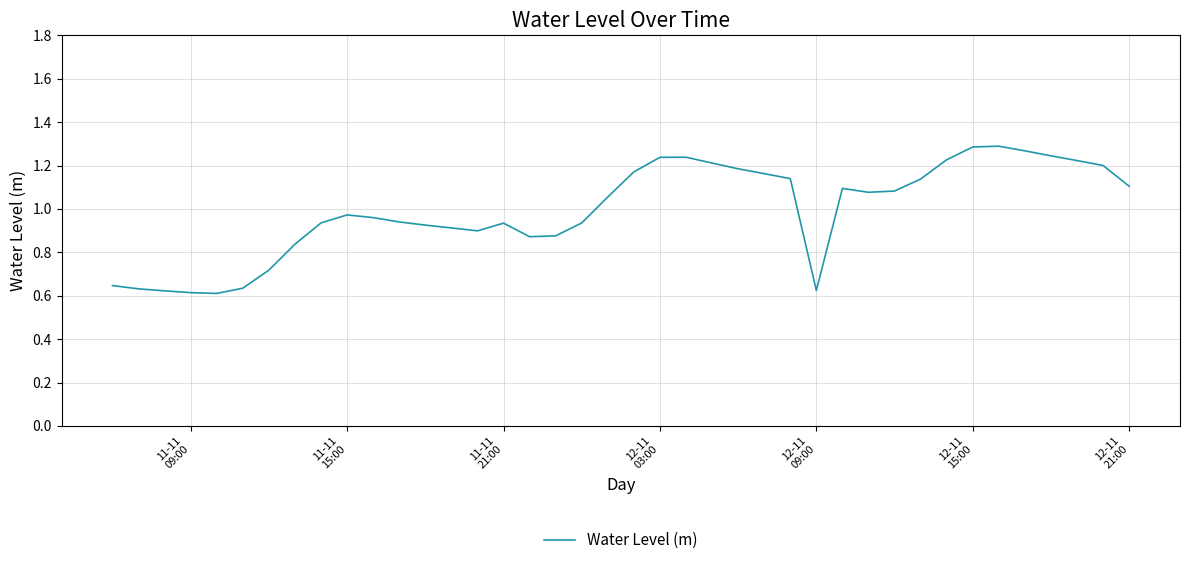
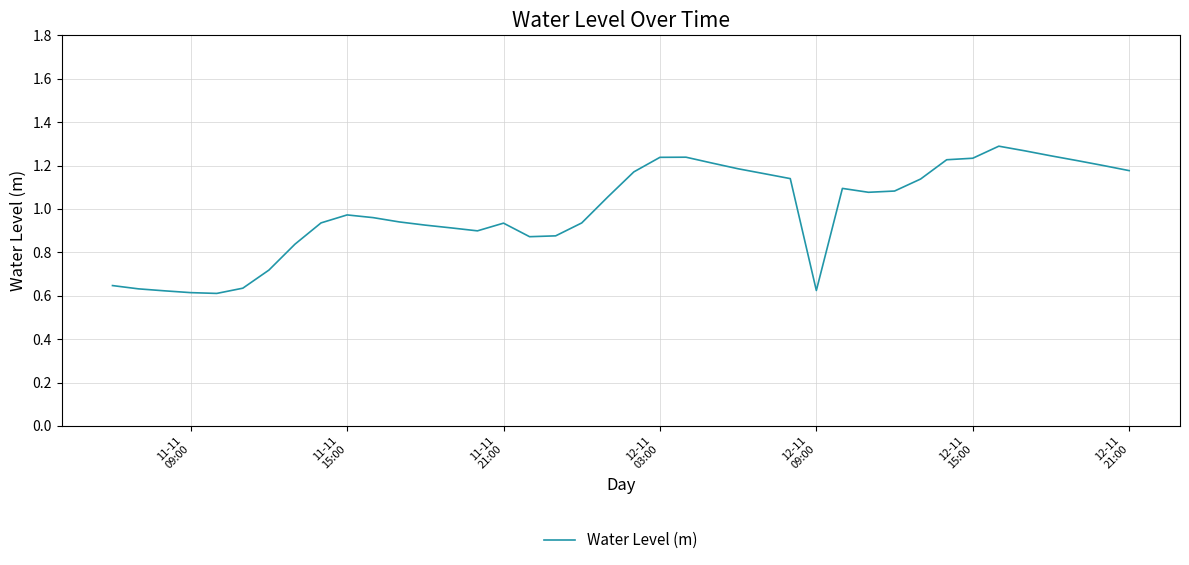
12-11 15:00: 1.29 -> 1.23
12-11 21:00: 1.10 -> 1.18
